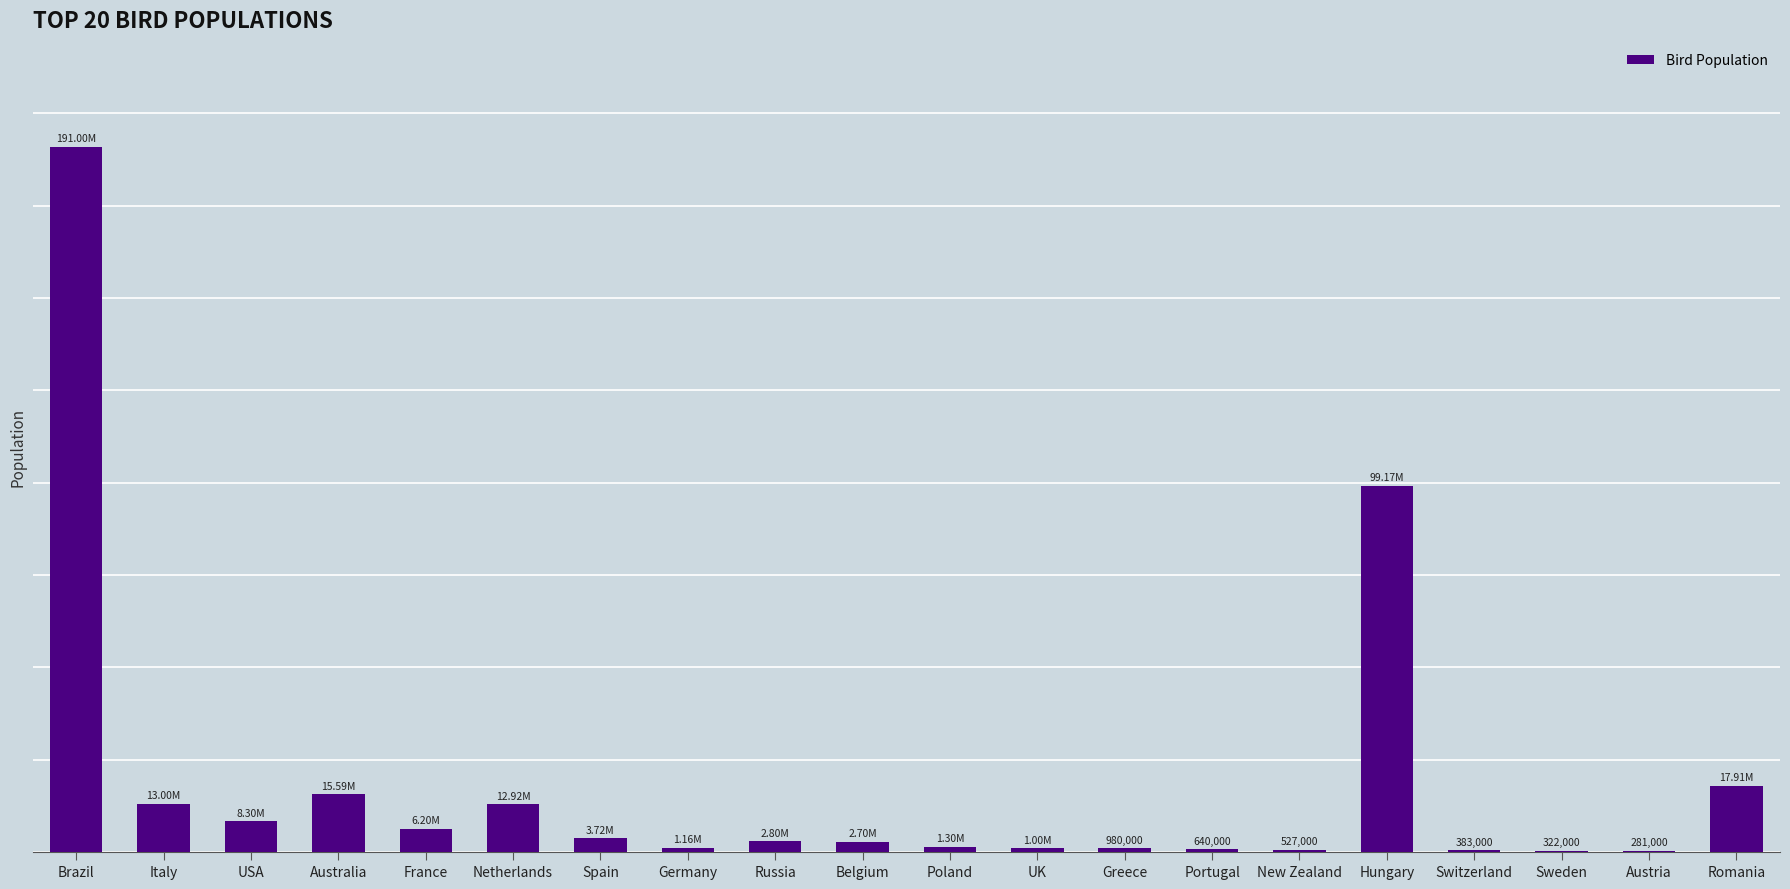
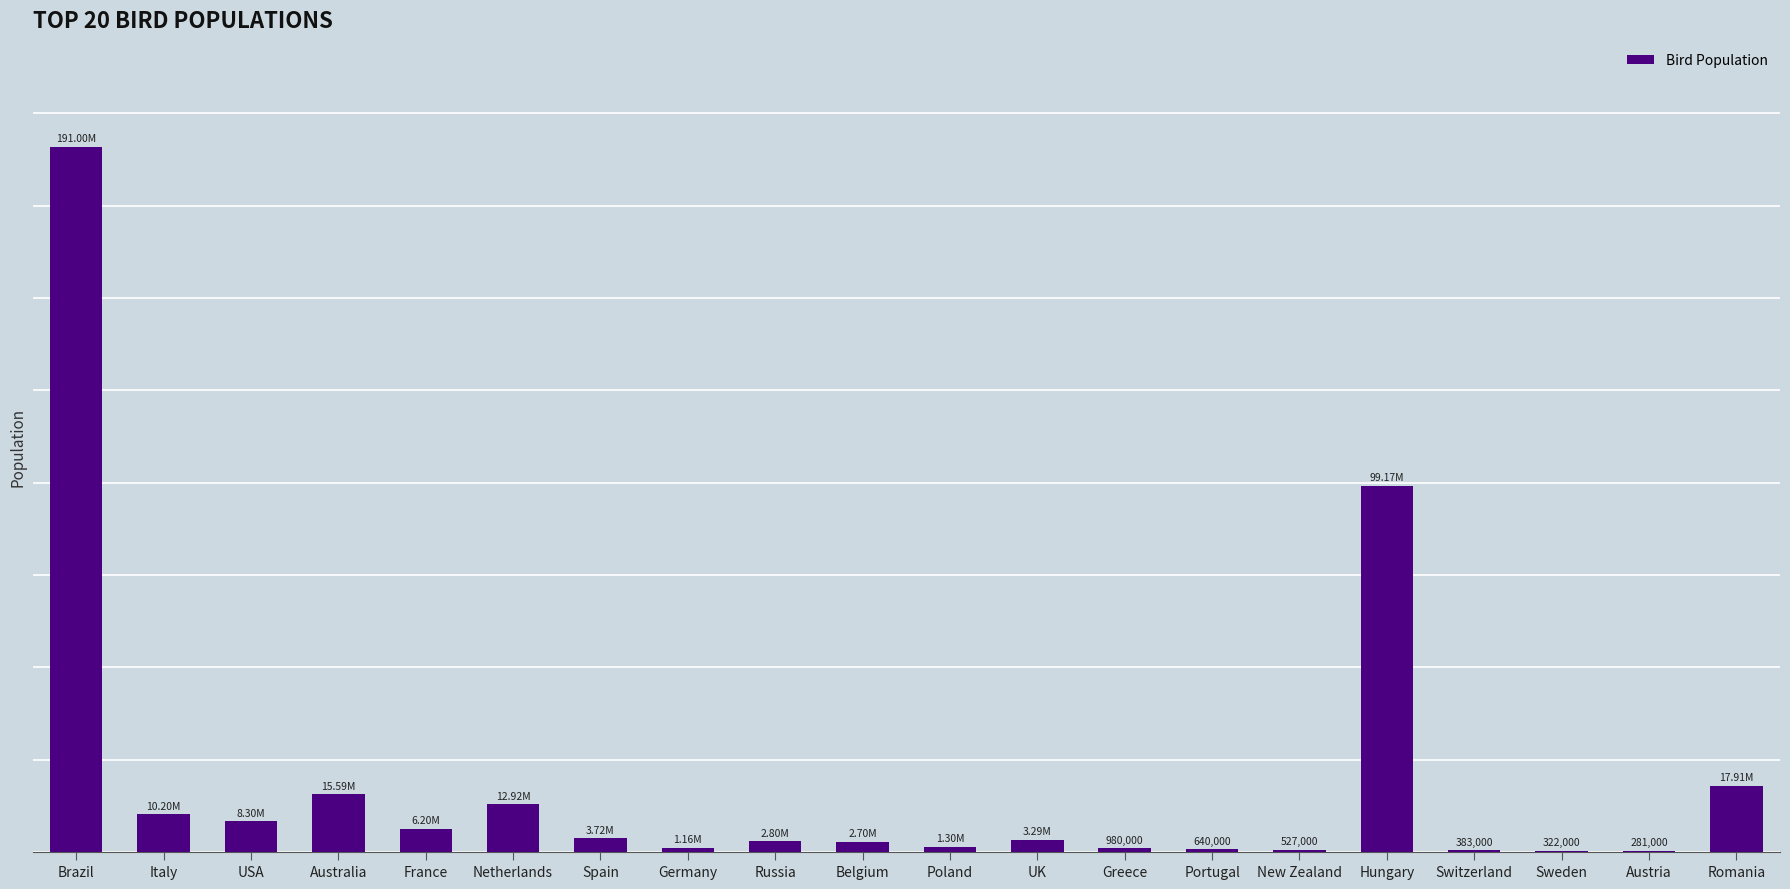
Italy: 13.00M -> 10.20M
UK: 1.00M -> 3.29M
